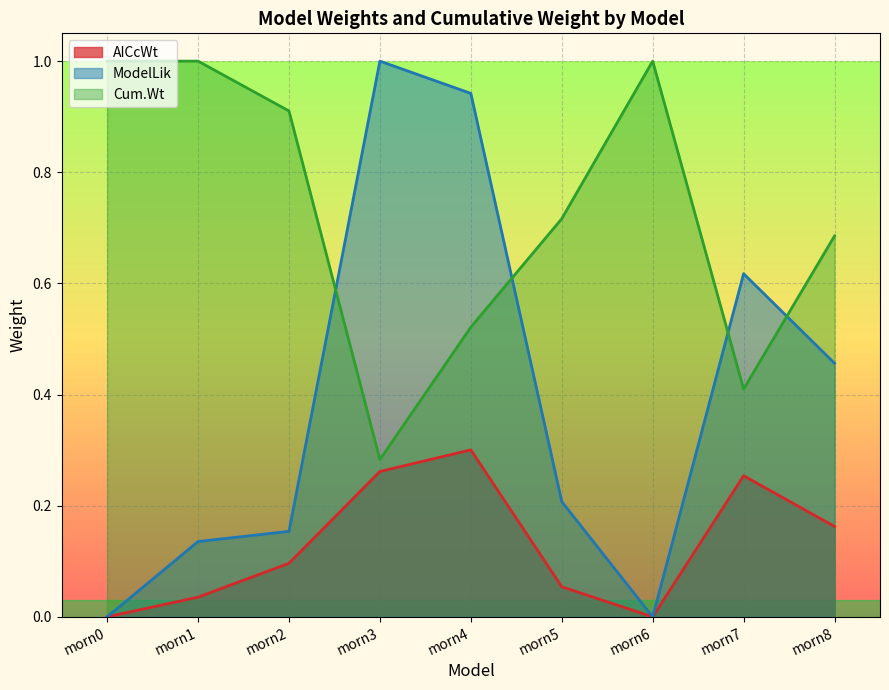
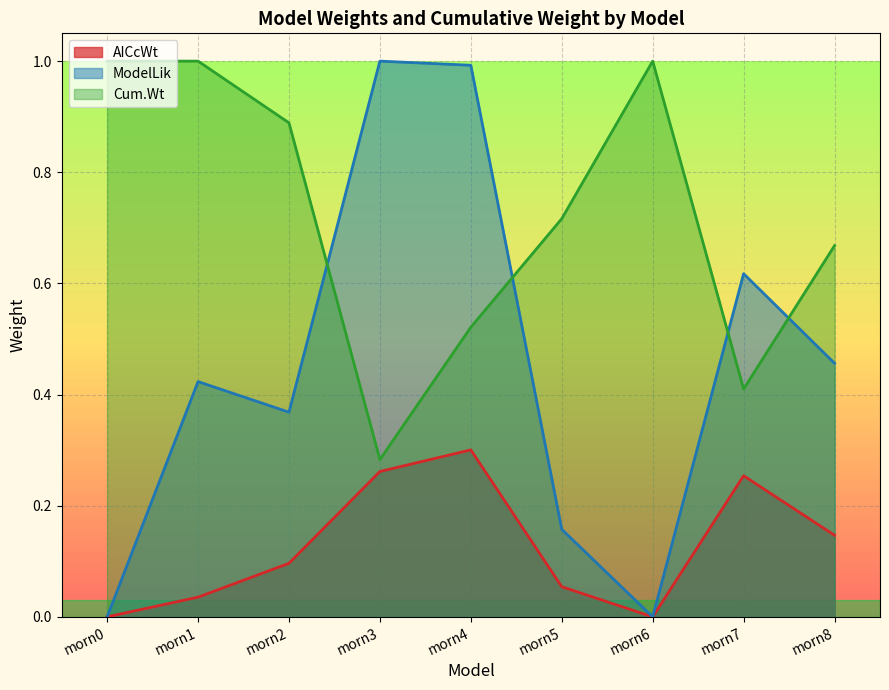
ModelLik, morn1: 0.14 -> 0.42
ModelLik, morn2: 0.15 -> 0.37
Cum.Wt, morn2: 0.91 -> 0.89
ModelLik, morn4: 0.94 -> 0.99
ModelLik, morn5: 0.21 -> 0.16
AICcWt, morn8: 0.16 -> 0.15
Cum.Wt, morn8: 0.69 -> 0.67
